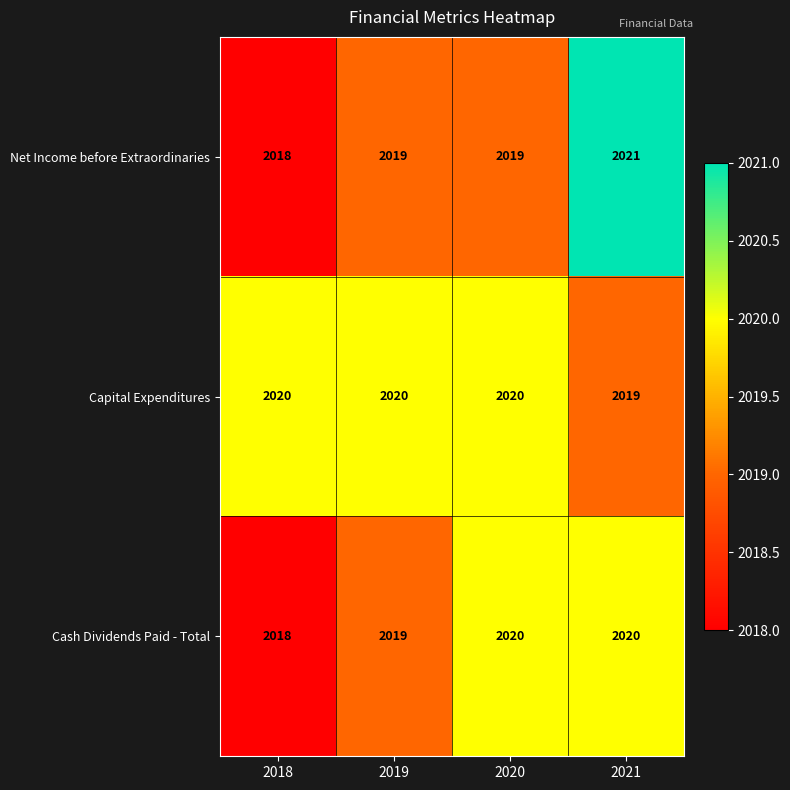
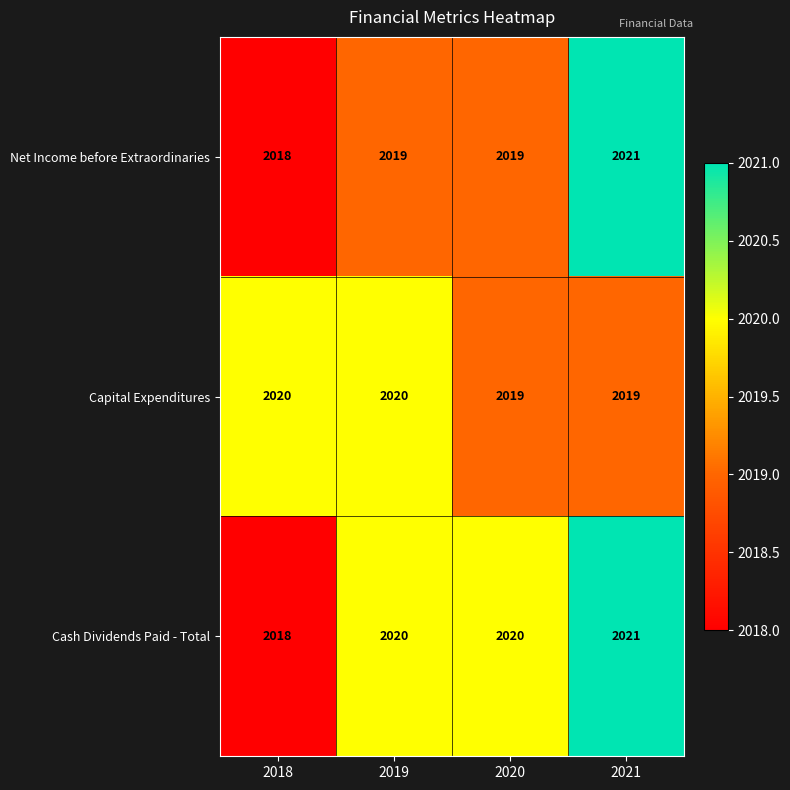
Capital Expenditures, 2020: 2020 -> 2019
Cash Dividends Paid - Total, 2019: 2019 -> 2020
Cash Dividends Paid - Total, 2021: 2020 -> 2021
